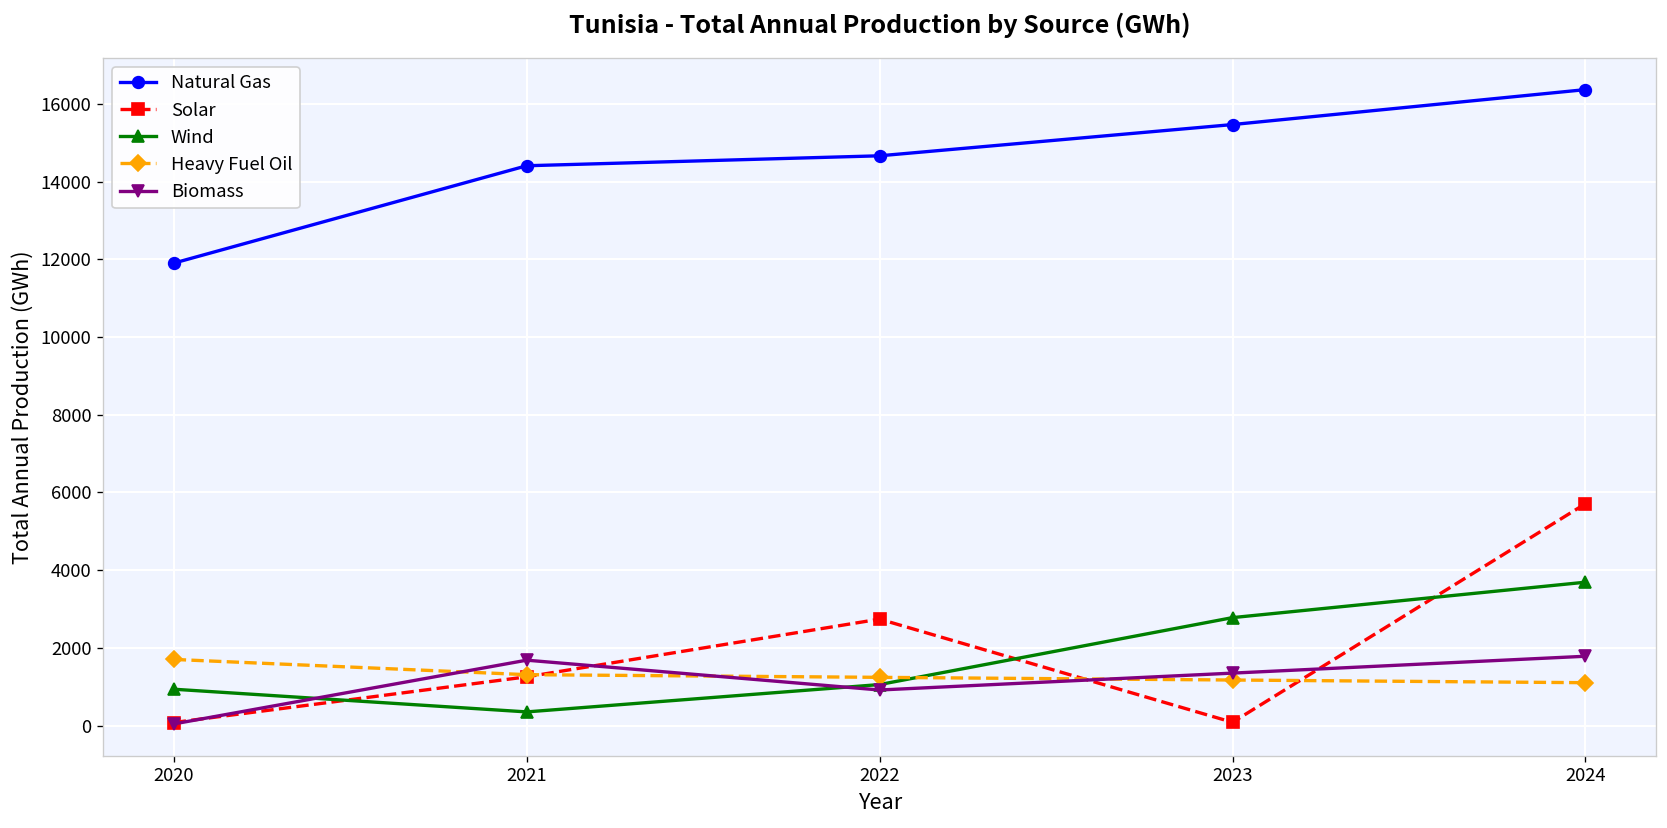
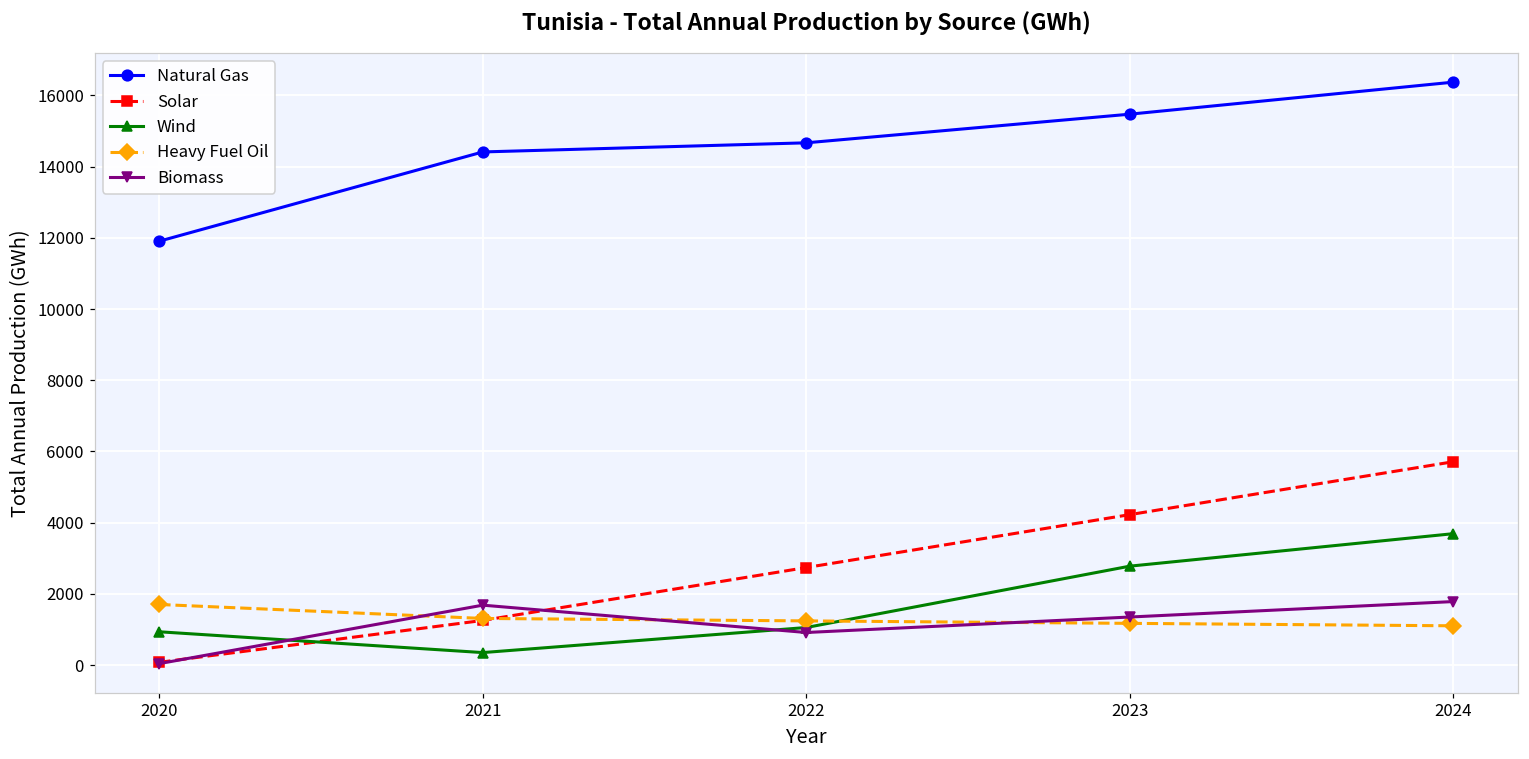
Solar, 2023: 100 -> 4200
